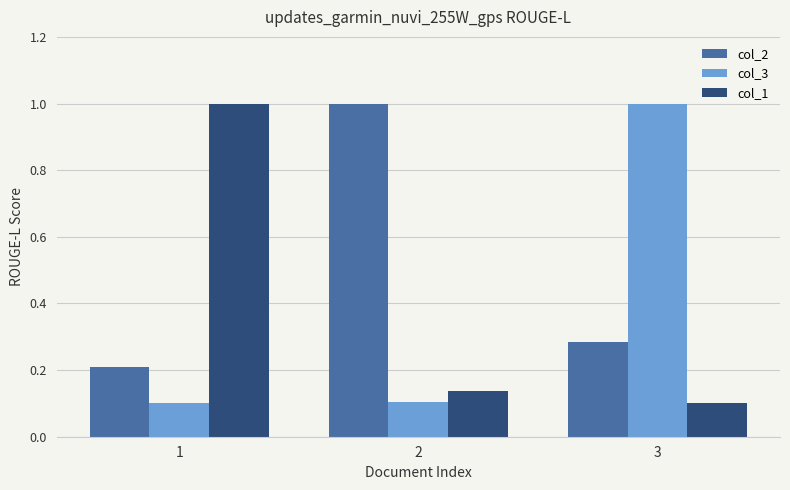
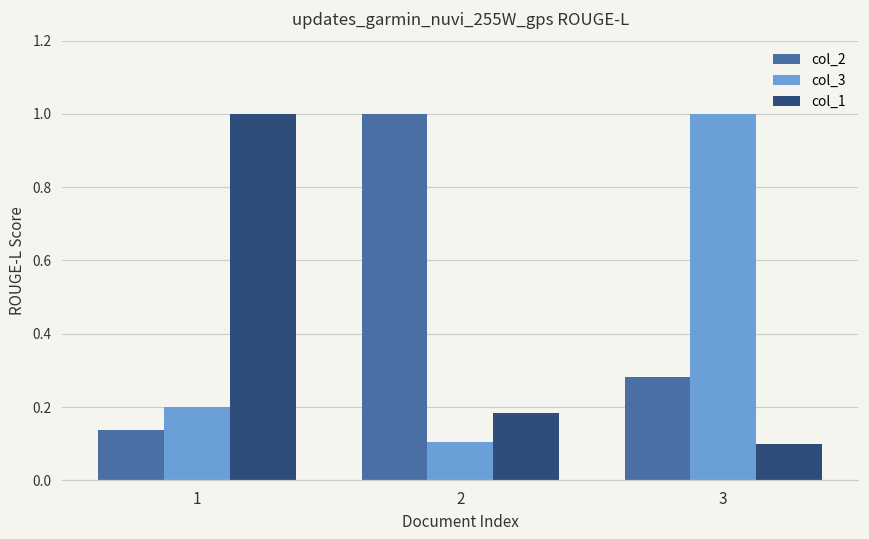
col_2, 1: 0.21 -> 0.14
col_3, 1: 0.1 -> 0.2
col_1, 2: 0.14 -> 0.19
